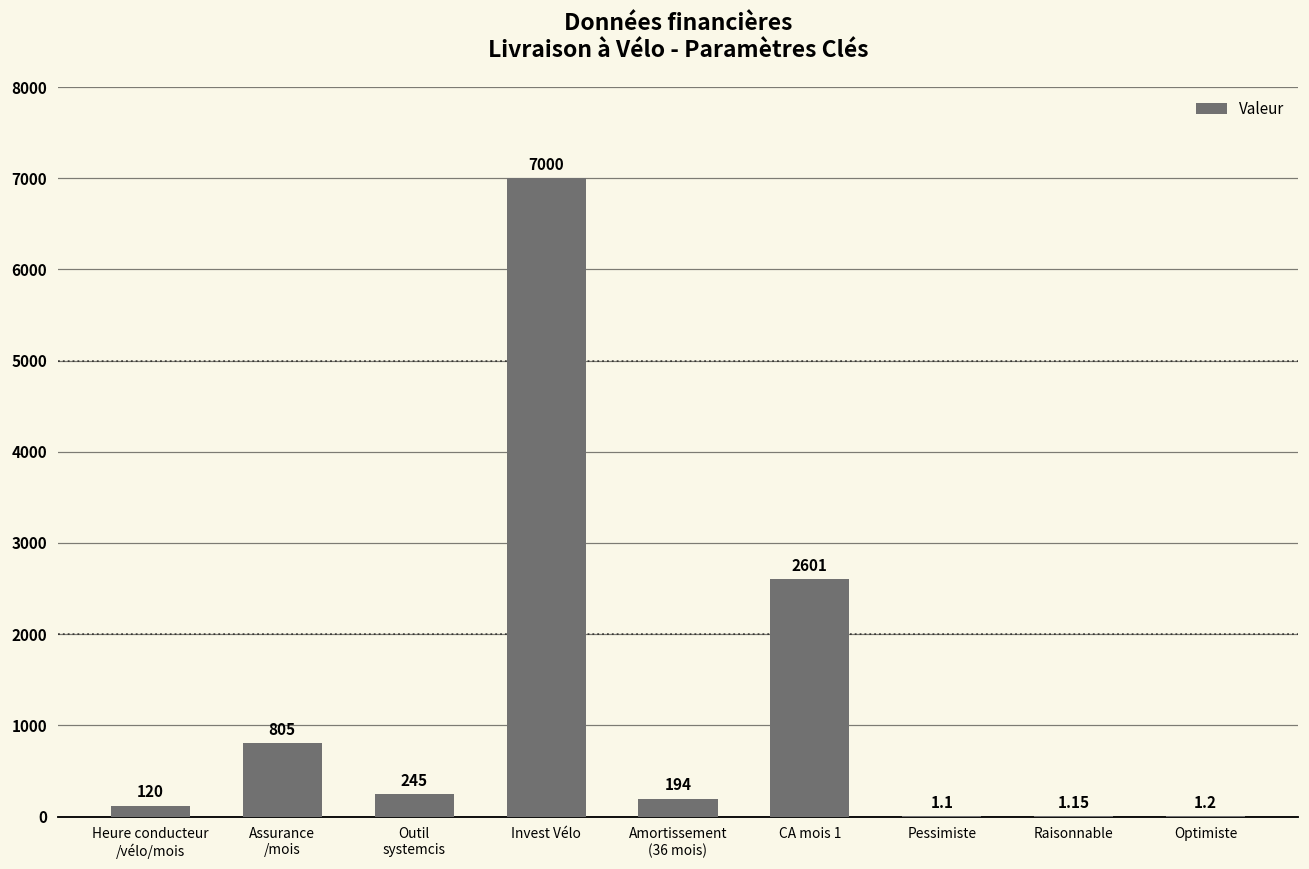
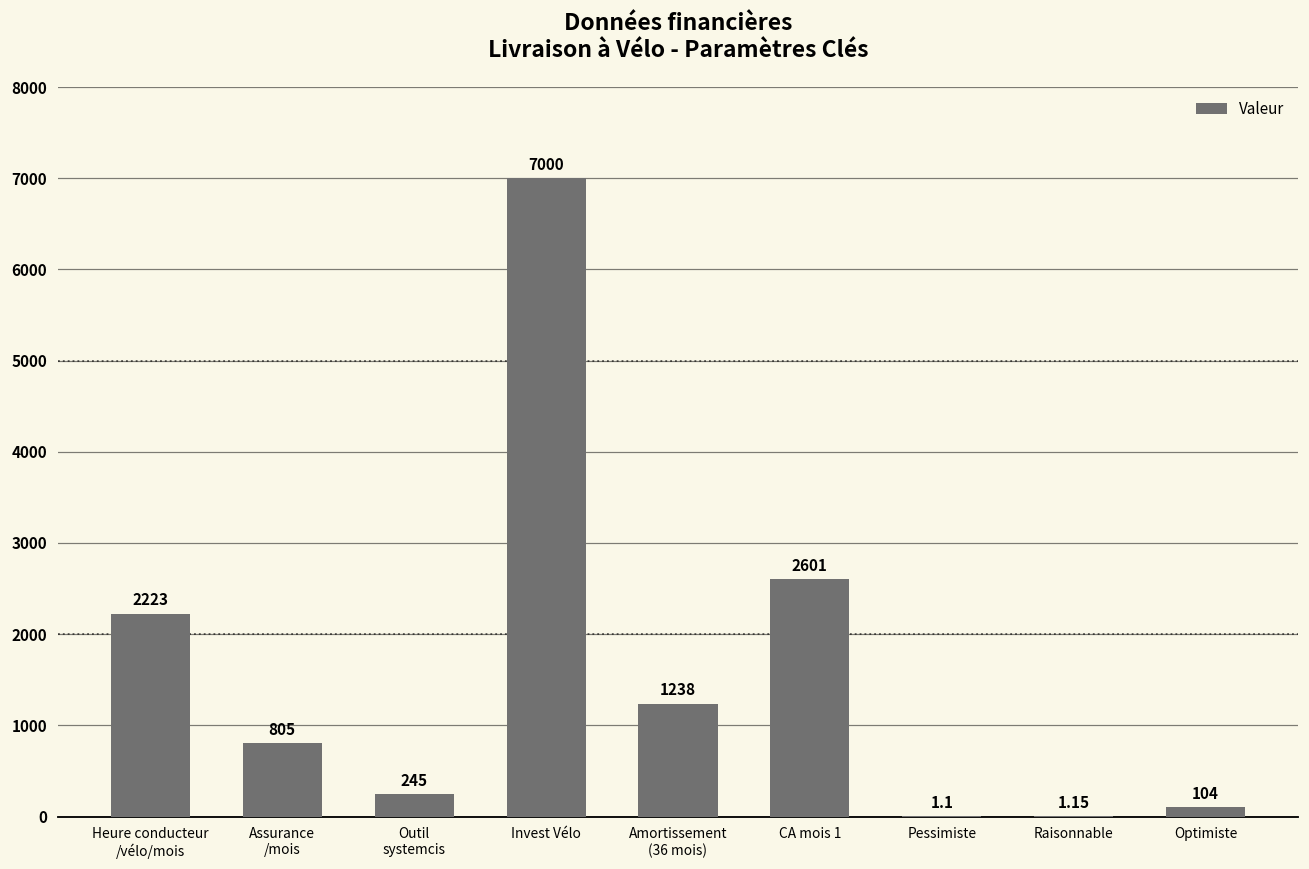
Heure conducteur /vélo/mois: 120 -> 2223
Amortissement (36 mois): 194 -> 1238
Optimiste: 1.2 -> 104
